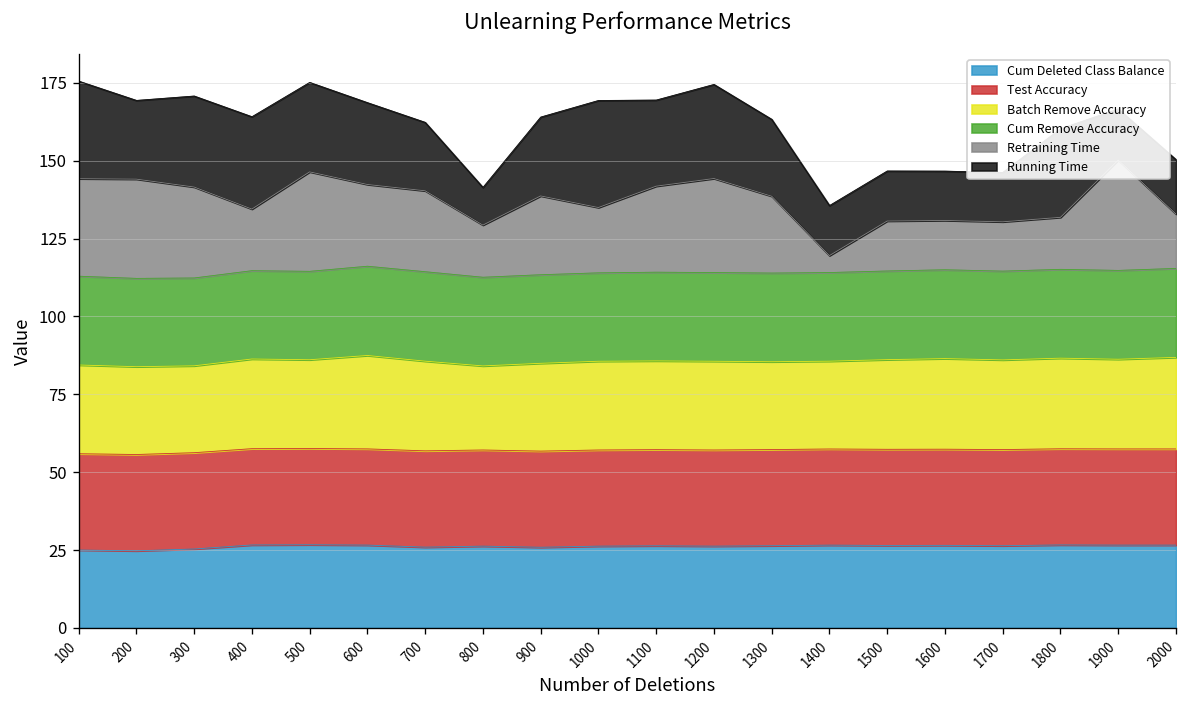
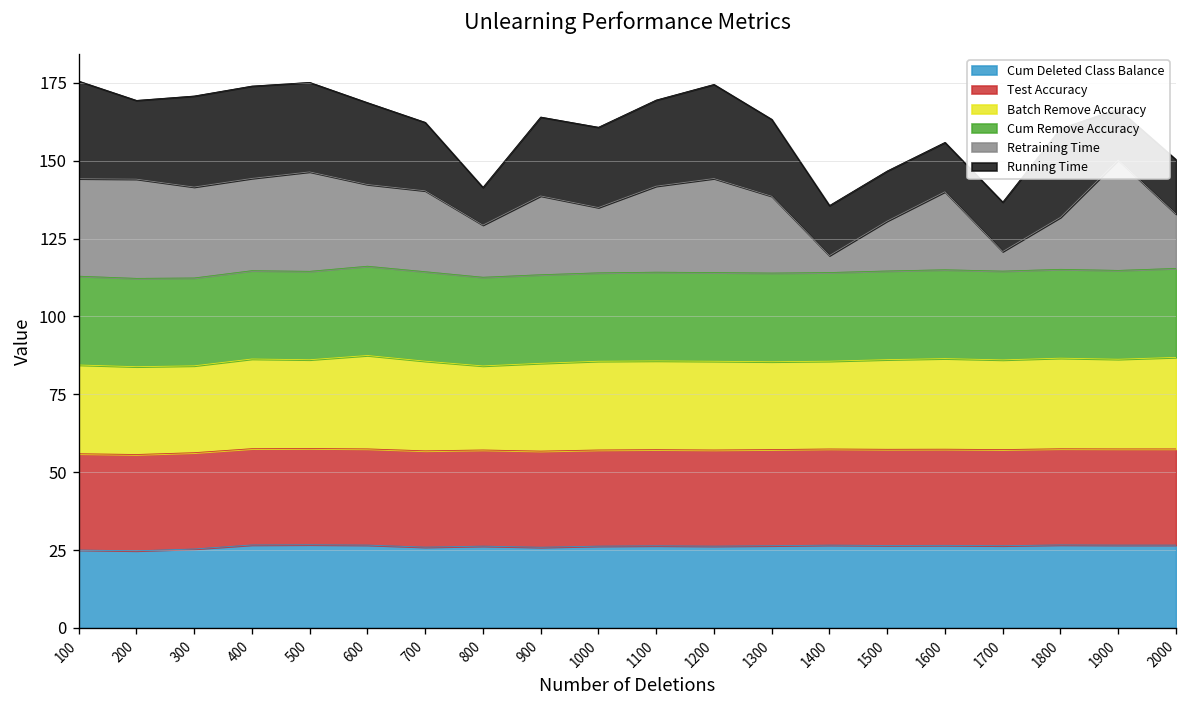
Retraining Time, 400: 20 -> 30
Running Time, 1000: 34 -> 26
Retraining Time, 1600: 16 -> 25
Retraining Time, 1700: 16 -> 6
